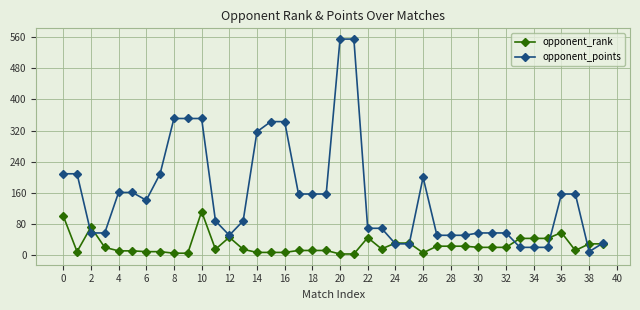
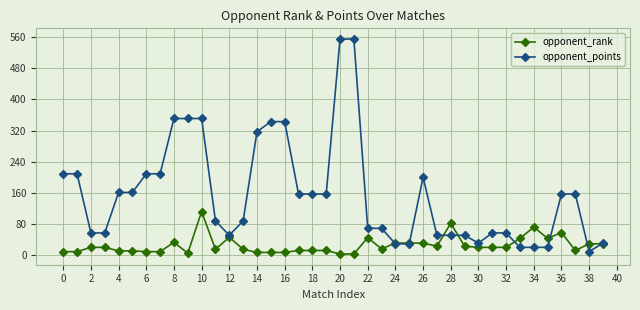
opponent_rank, 0: 100 -> 10
opponent_rank, 2: 70 -> 20
opponent_points, 6: 140 -> 210
opponent_rank, 8: 10 -> 30
opponent_rank, 26: 10 -> 30
opponent_rank, 28: 20 -> 80
opponent_points, 30: 60 -> 30
opponent_rank, 34: 40 -> 70
